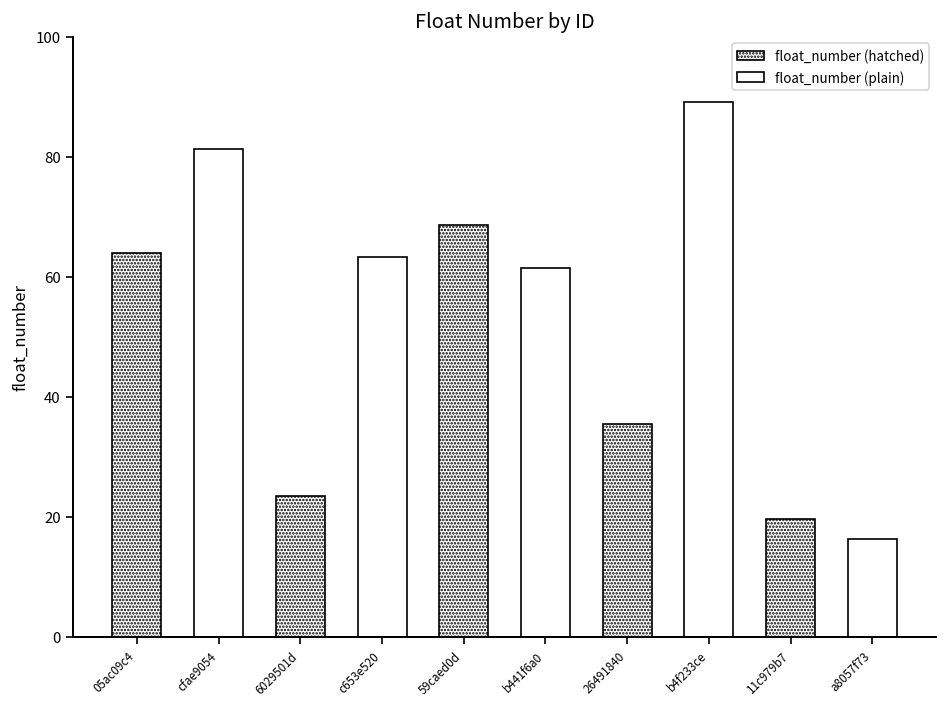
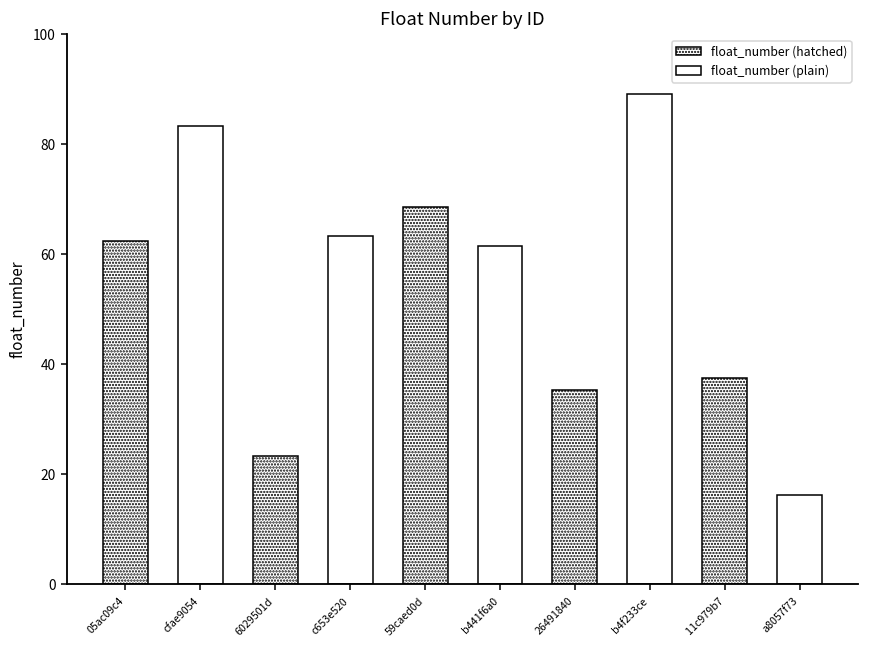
05ac09c4: 64 -> 62
cfae9054: 81 -> 83
11c979b7: 20 -> 38
